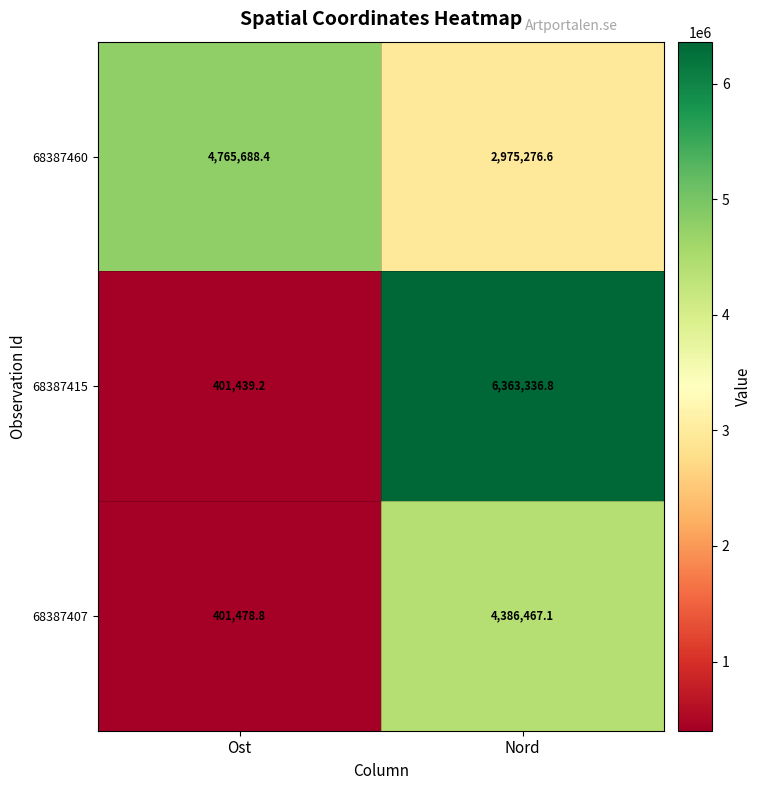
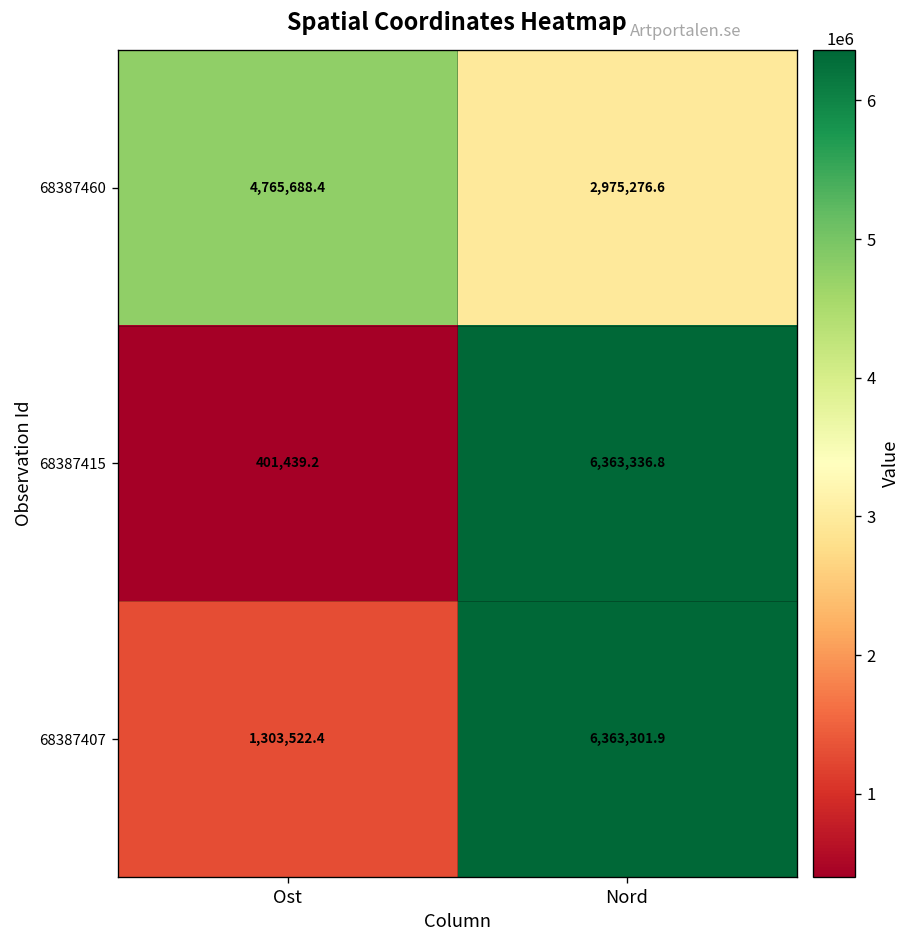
68387407, Ost: 401,478.8 -> 1,303,522.4
68387407, Nord: 4,386,467.1 -> 6,363,301.9
